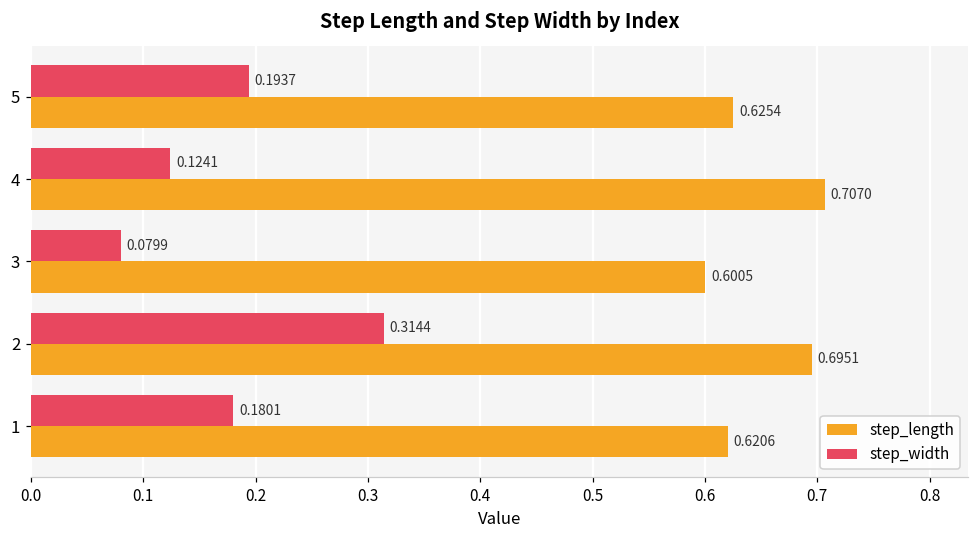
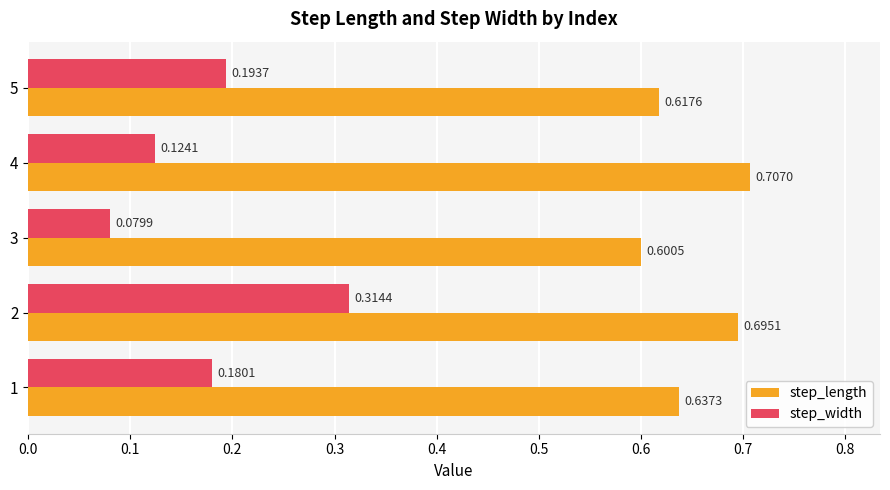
step_length, 5: 0.6254 -> 0.6176
step_length, 1: 0.6206 -> 0.6373
